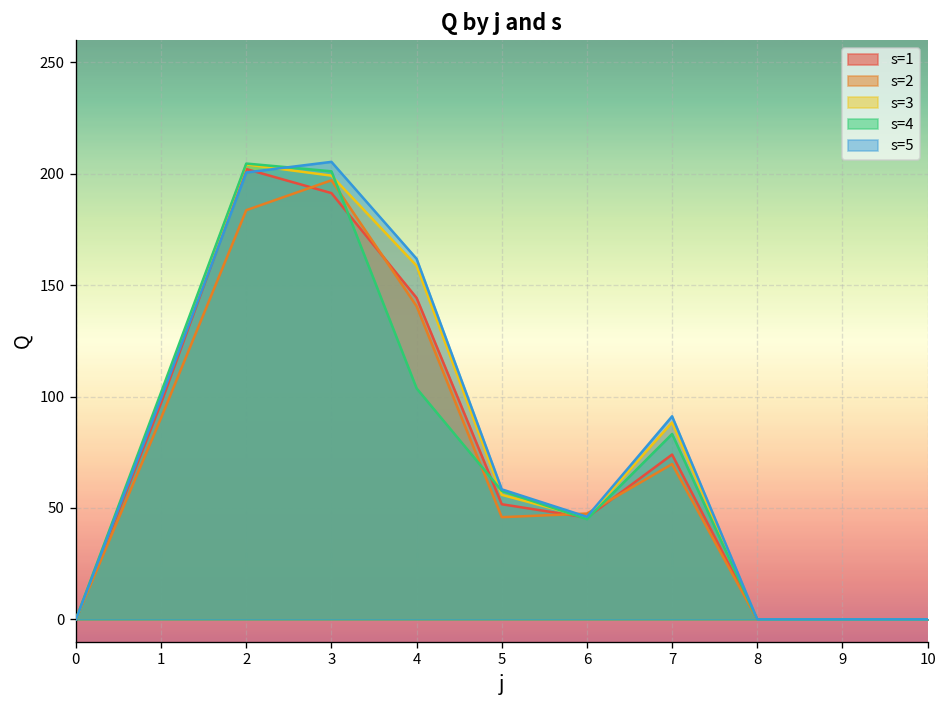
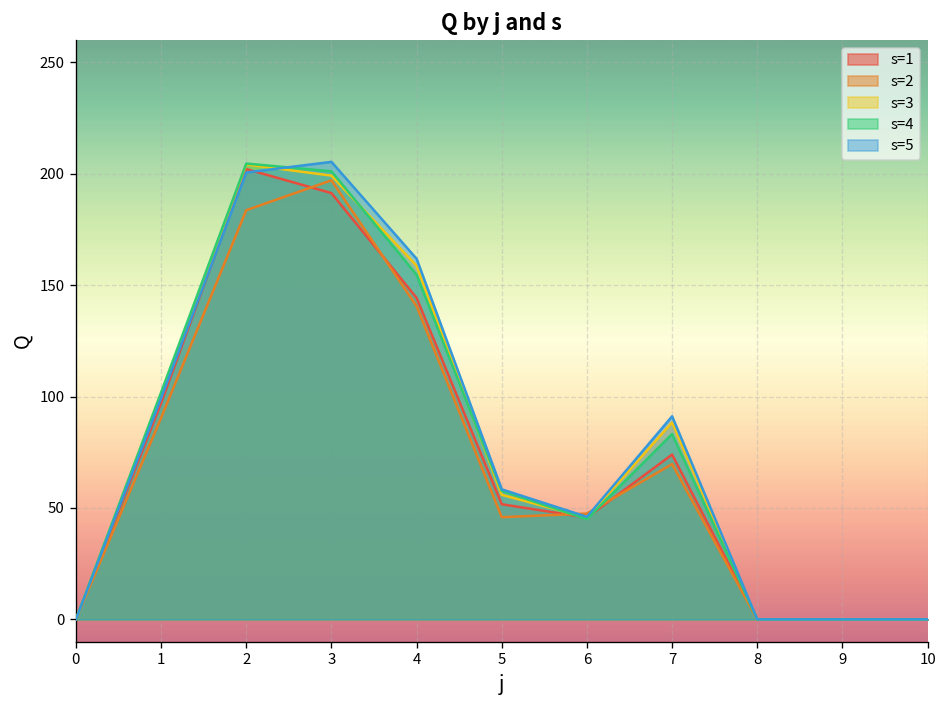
s=4, 4: 104 -> 155
